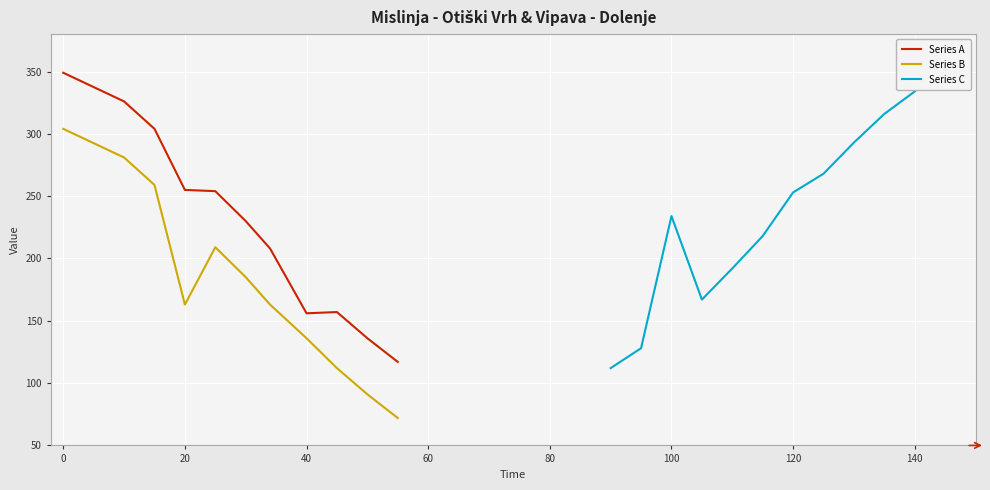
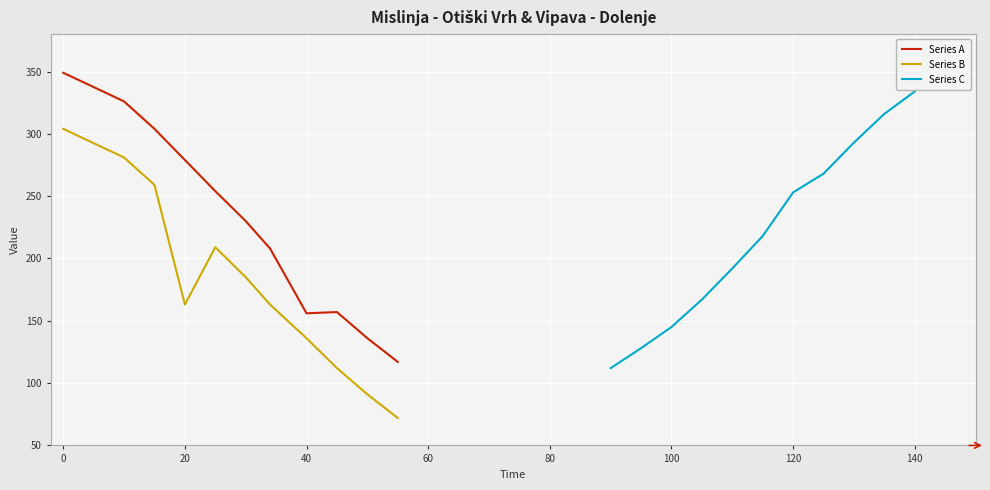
Series A, 20: 255 -> 279
Series C, 100: 234 -> 145
